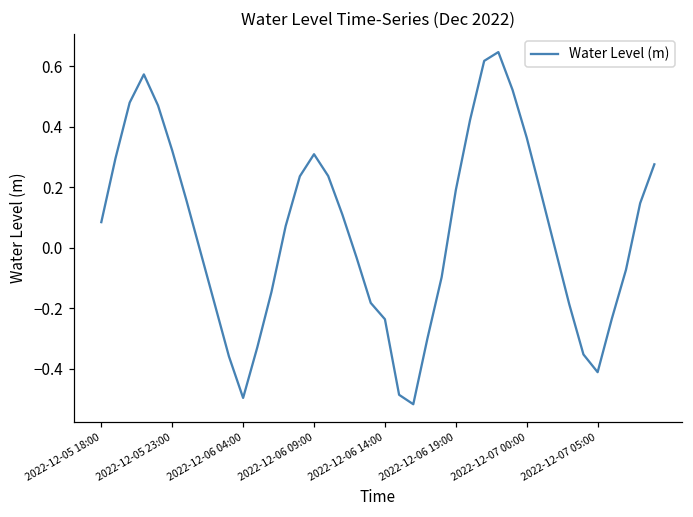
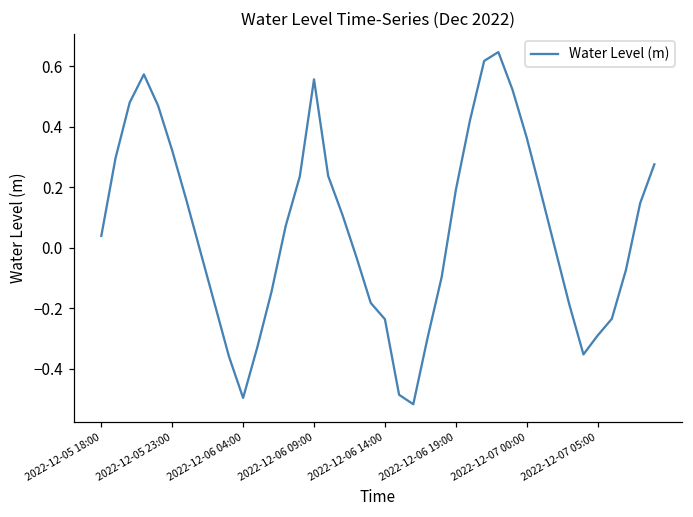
2022-12-05 18:00: 0.09 -> 0.04
2022-12-06 09:00: 0.31 -> 0.56
2022-12-07 05:00: -0.41 -> -0.29
